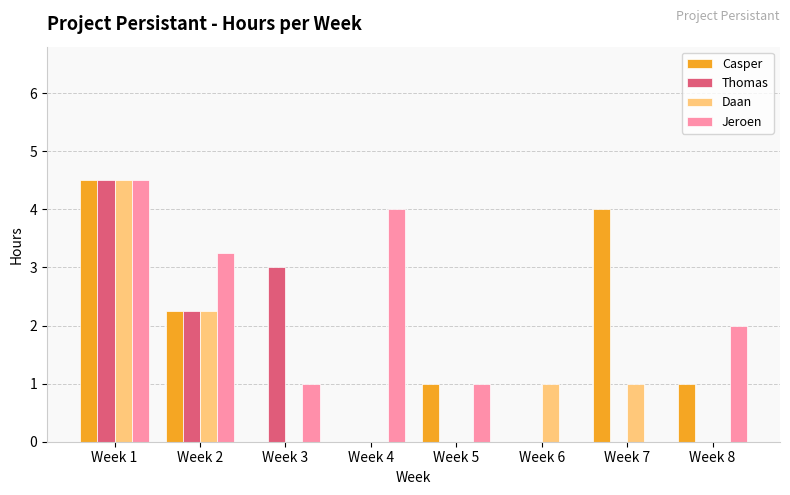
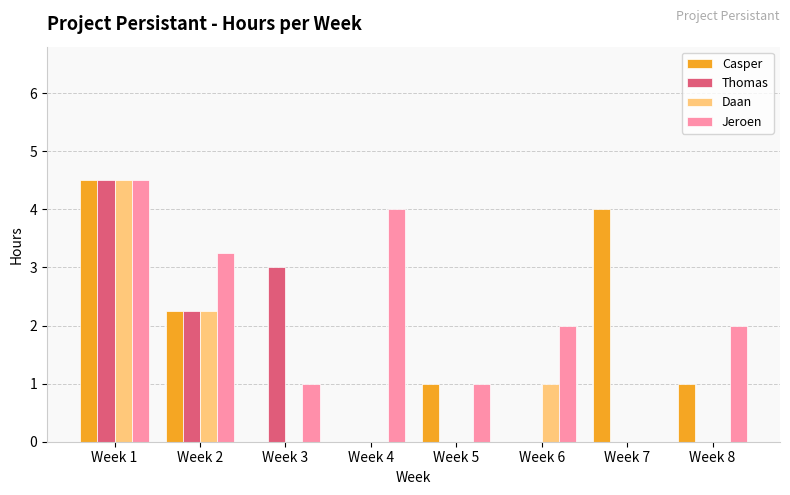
Jeroen, Week 6: 0 -> 2
Daan, Week 7: 1 -> 0
